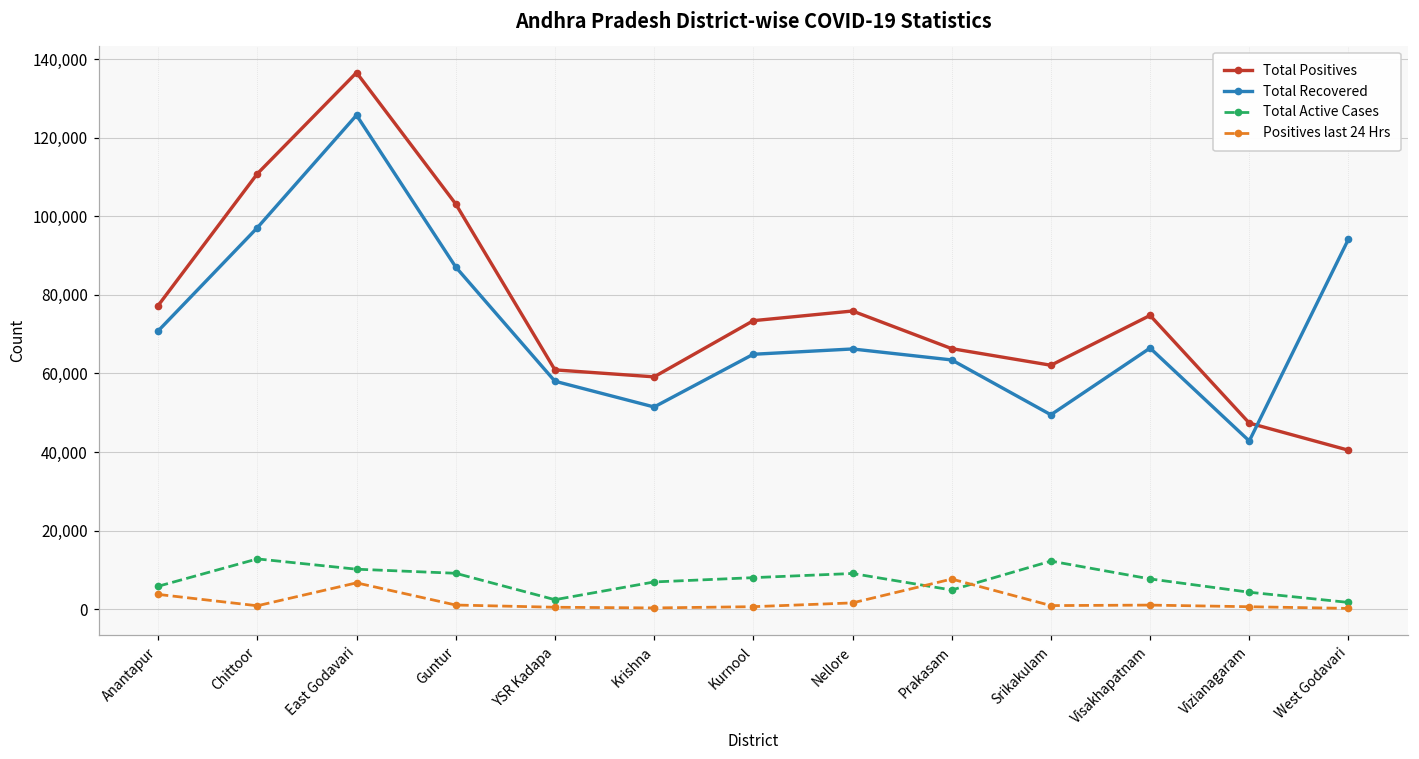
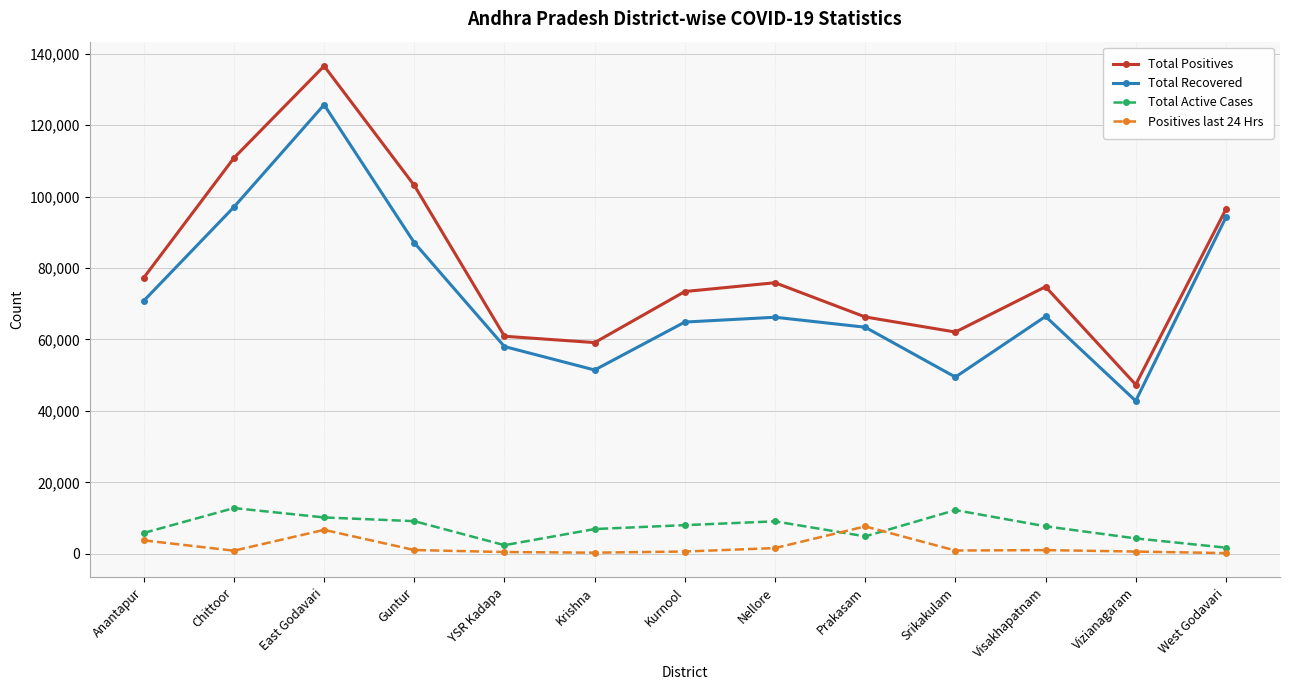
Total Positives, West Godavari: 40,000 -> 96,000
